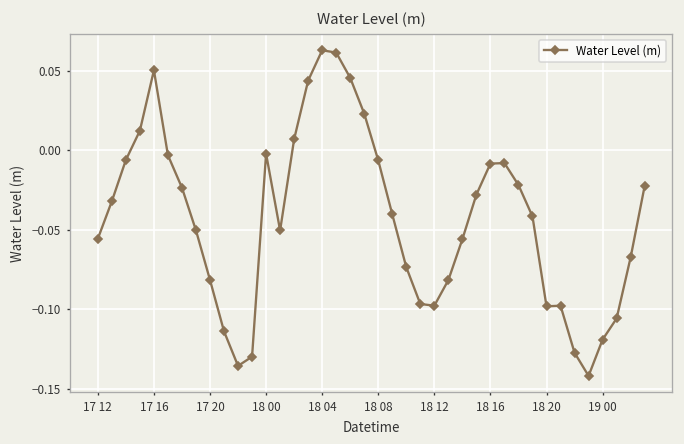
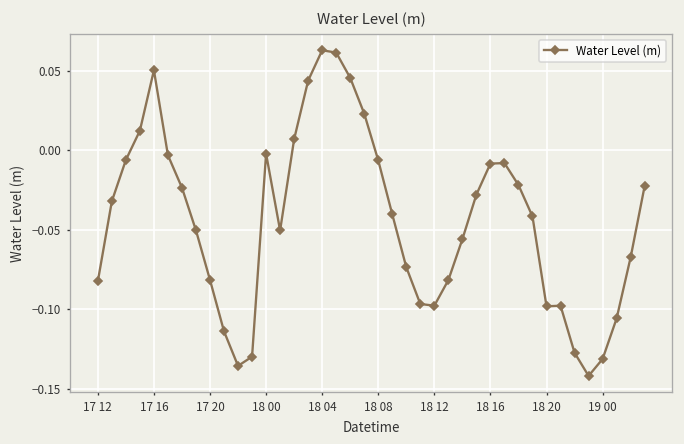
17 12: -0.056 -> -0.083
19 00: -0.119 -> -0.131
